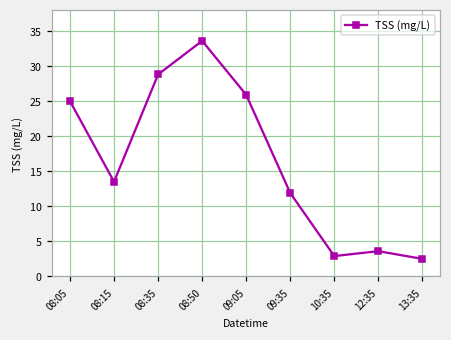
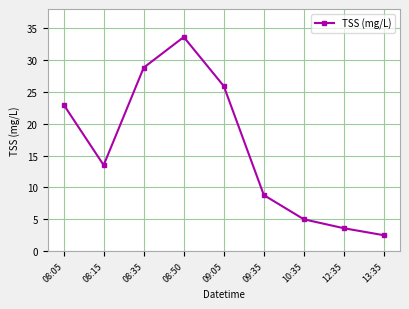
08:05: 25 -> 23
09:35: 12 -> 9
10:35: 3 -> 5
